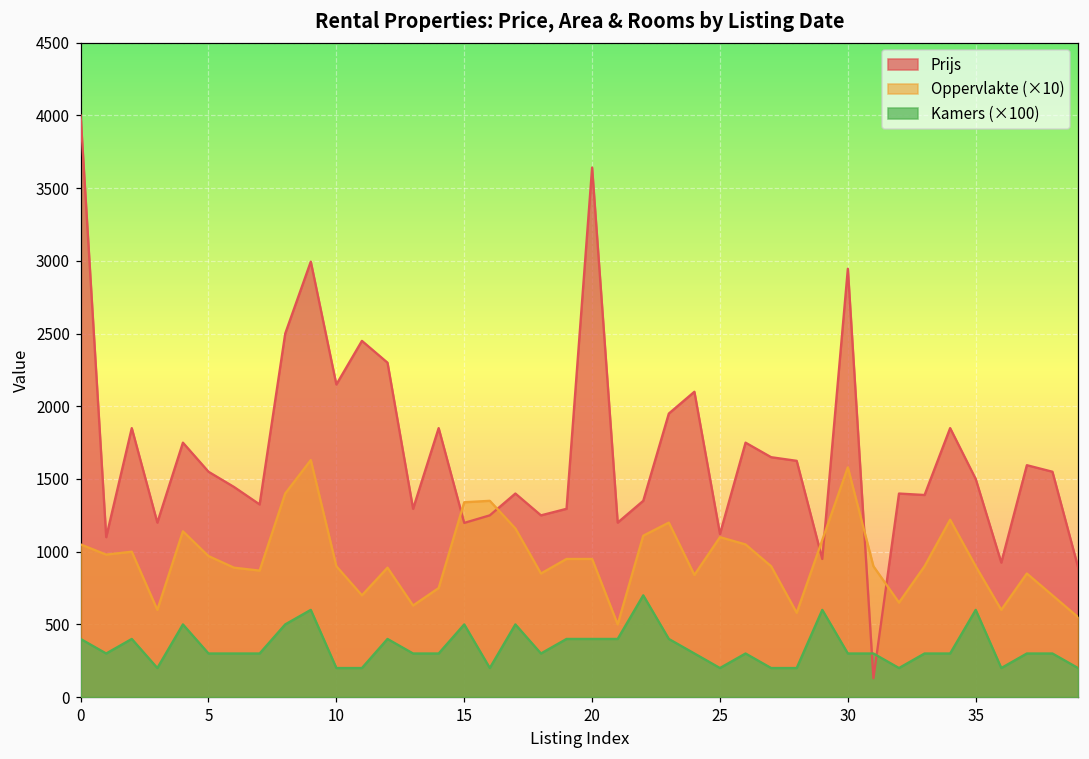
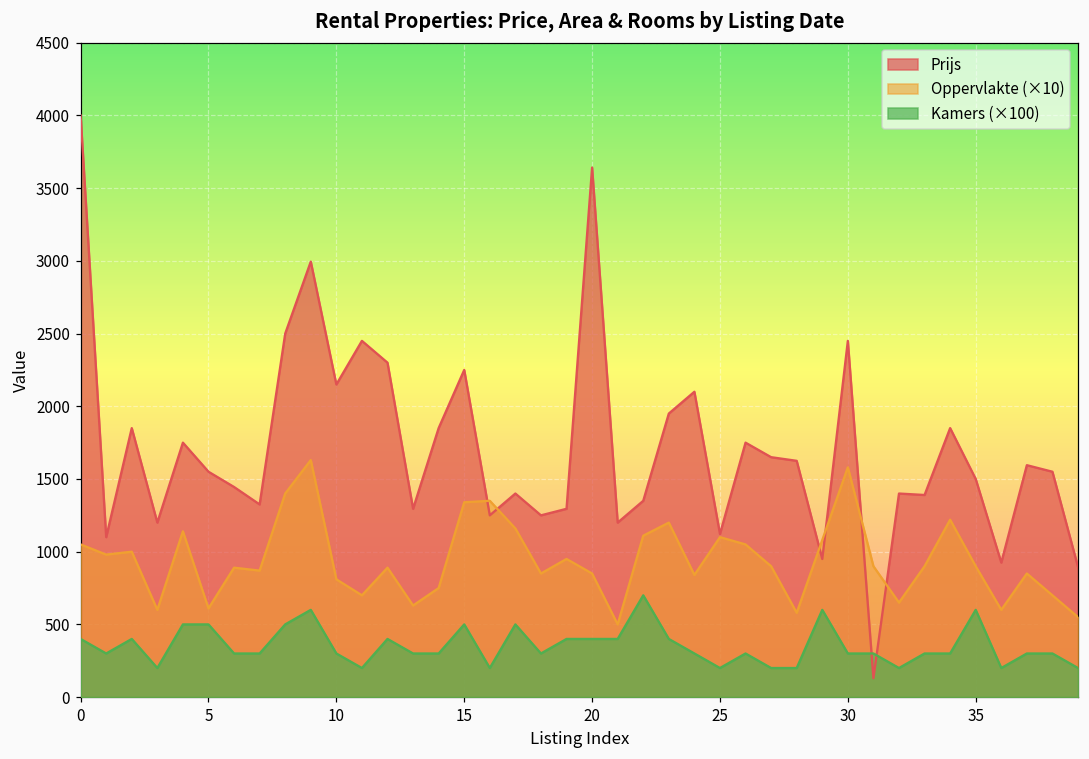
Oppervlakte (×10), 5: 970 -> 610
Kamers (×100), 5: 300 -> 500
Oppervlakte (×10), 10: 900 -> 810
Kamers (×100), 10: 200 -> 300
Prijs, 15: 1200 -> 2250
Oppervlakte (×10), 20: 950 -> 850
Prijs, 30: 2950 -> 2450
